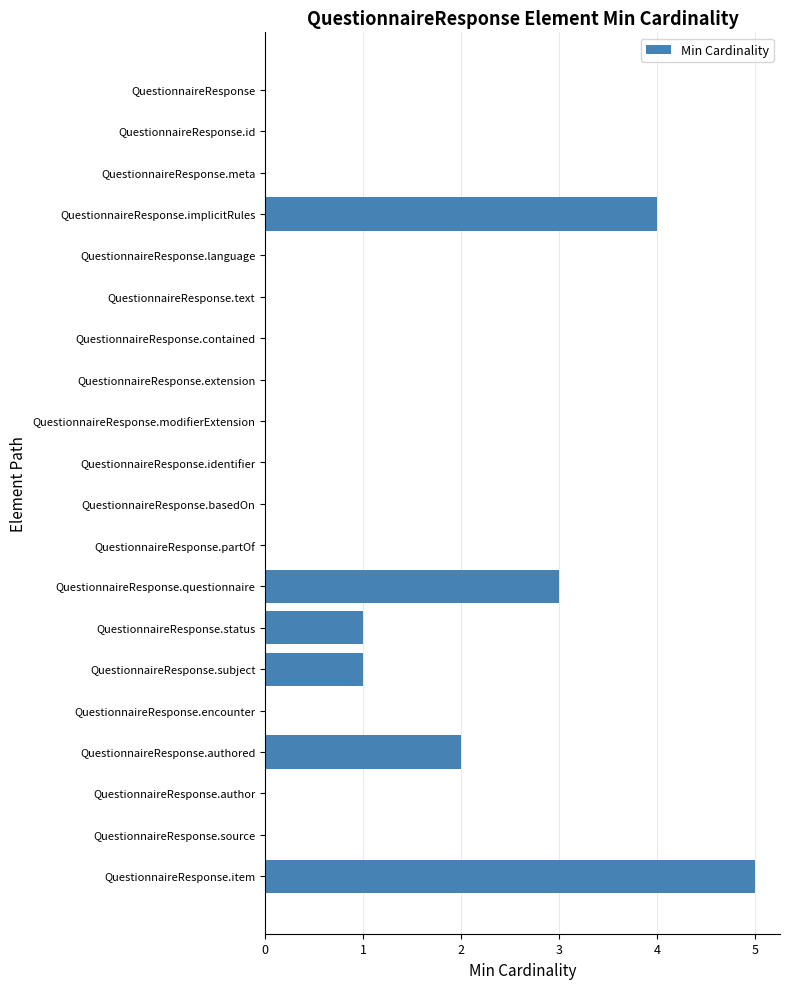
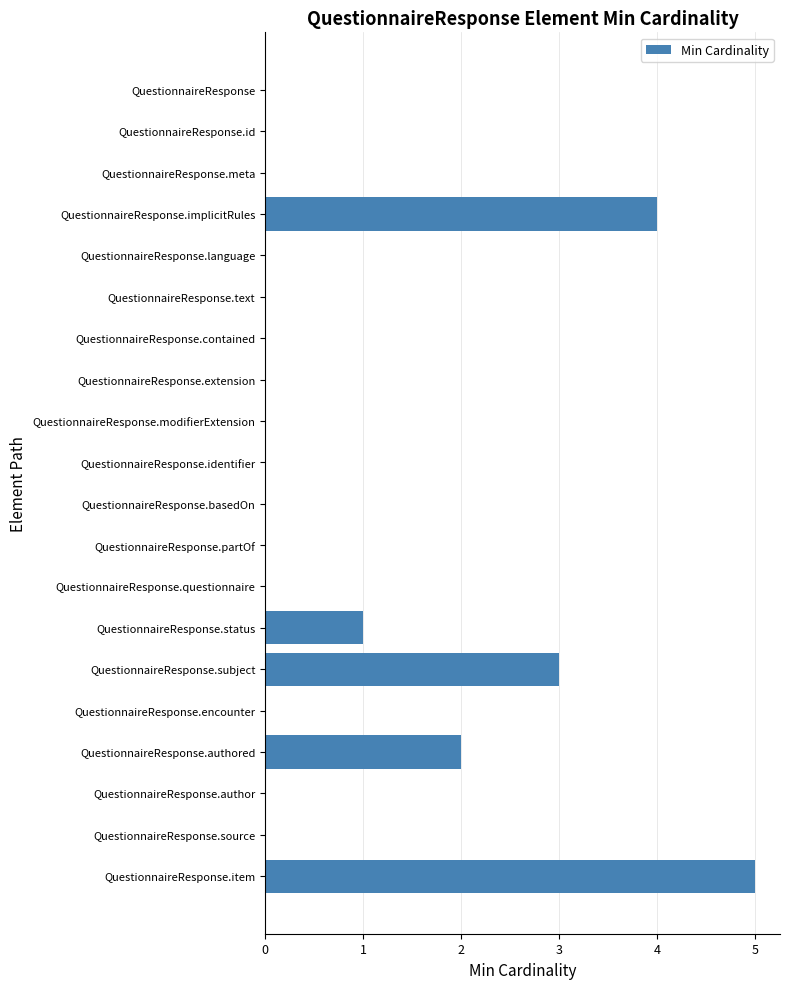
QuestionnaireResponse.questionnaire: 3 -> 0
QuestionnaireResponse.subject: 1 -> 3
